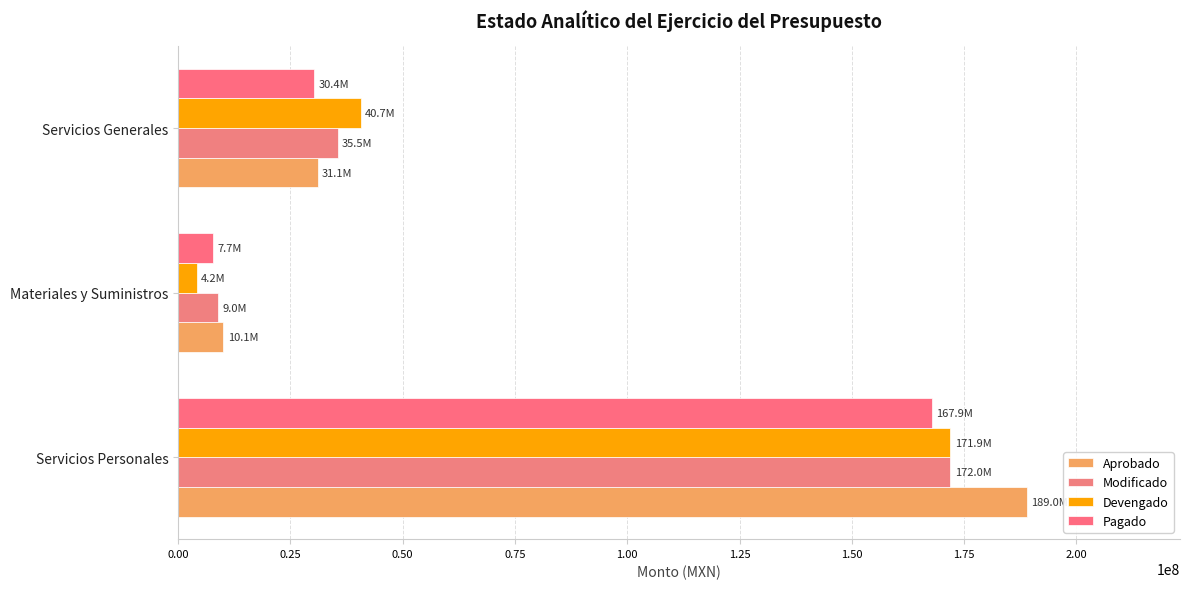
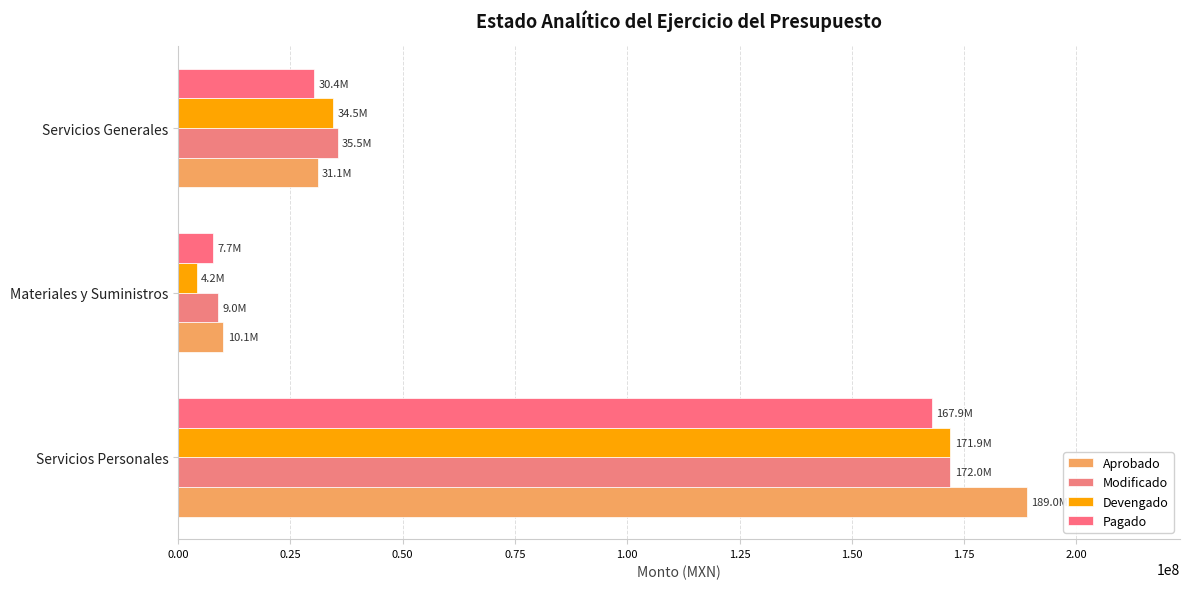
Devengado, Servicios Generales: 40.7M -> 34.5M
